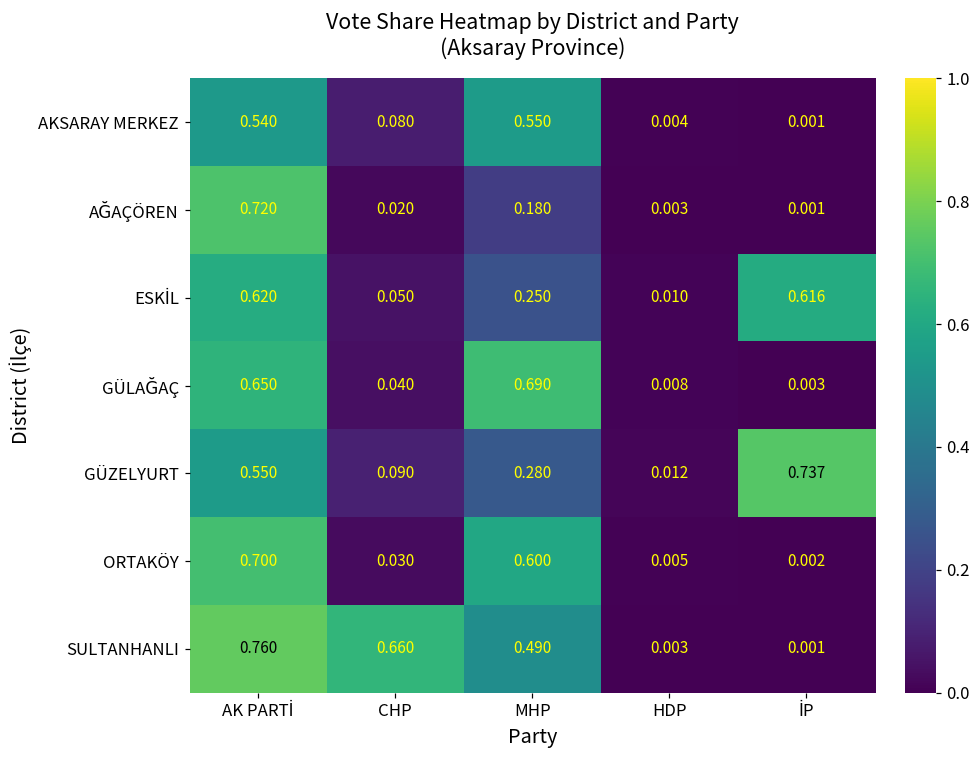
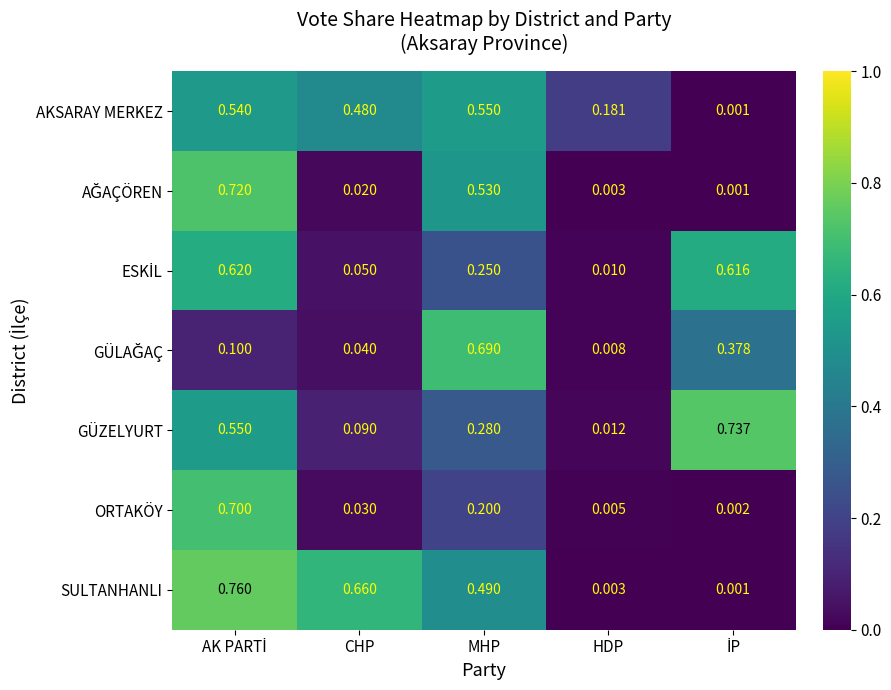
AKSARAY MERKEZ, CHP: 0.080 -> 0.480
AKSARAY MERKEZ, HDP: 0.004 -> 0.181
AĞAÇÖREN, MHP: 0.180 -> 0.530
GÜLAĞAÇ, AK PARTİ: 0.650 -> 0.100
GÜLAĞAÇ, İP: 0.003 -> 0.378
ORTAKÖY, MHP: 0.600 -> 0.200
